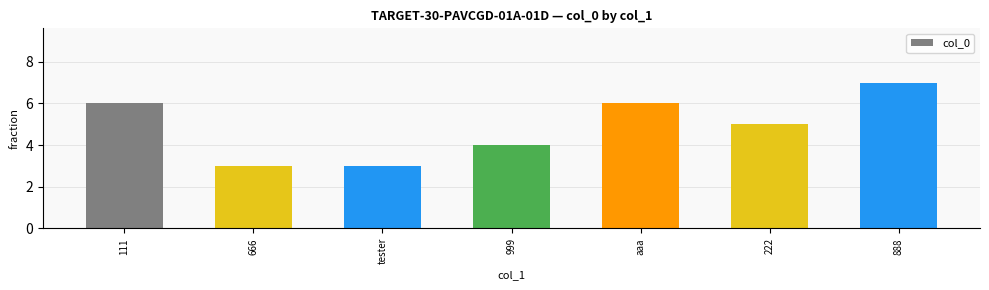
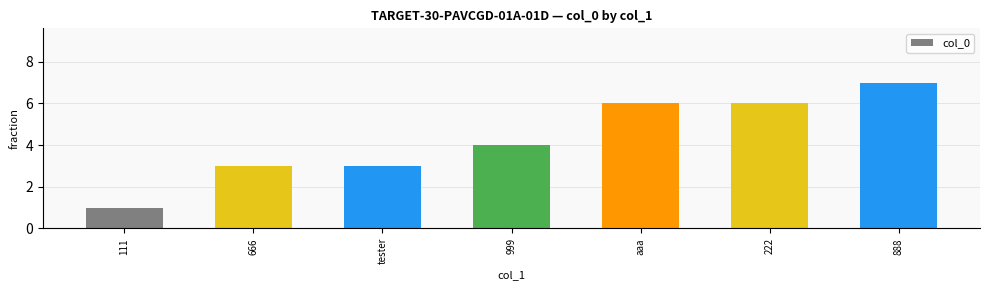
111: 6 -> 1
222: 5 -> 6
